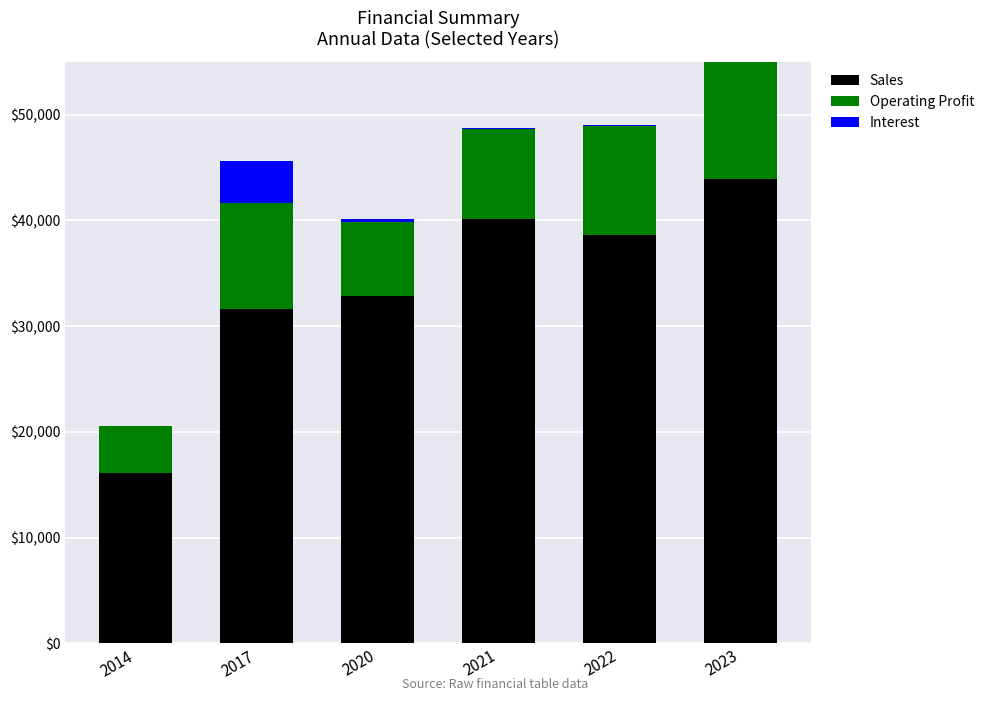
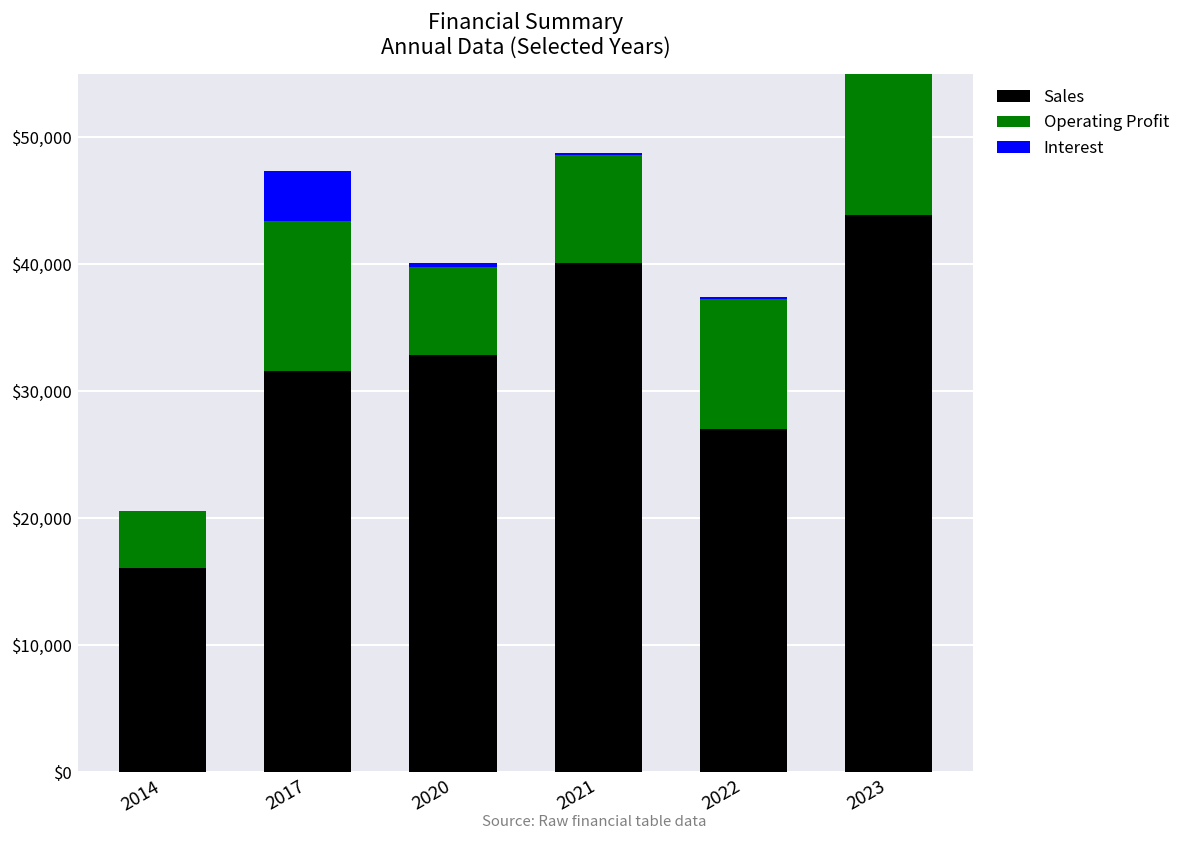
Operating Profit, 2017: $10,100 -> $11,800
Sales, 2022: $38,700 -> $27,000
